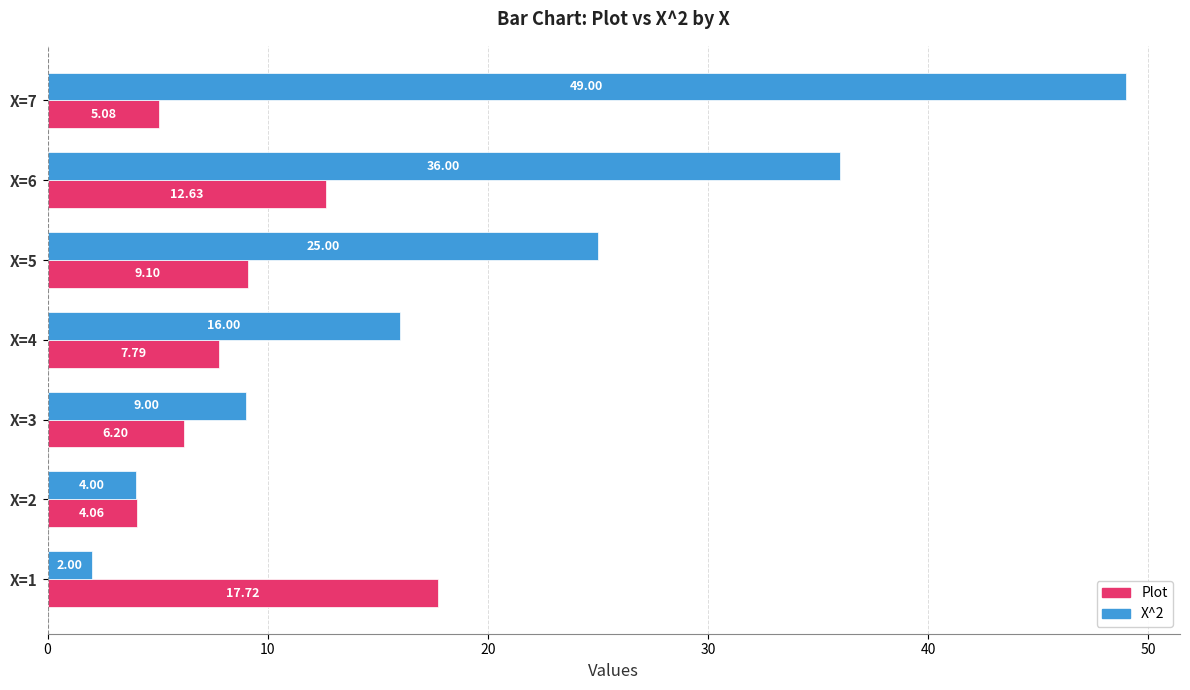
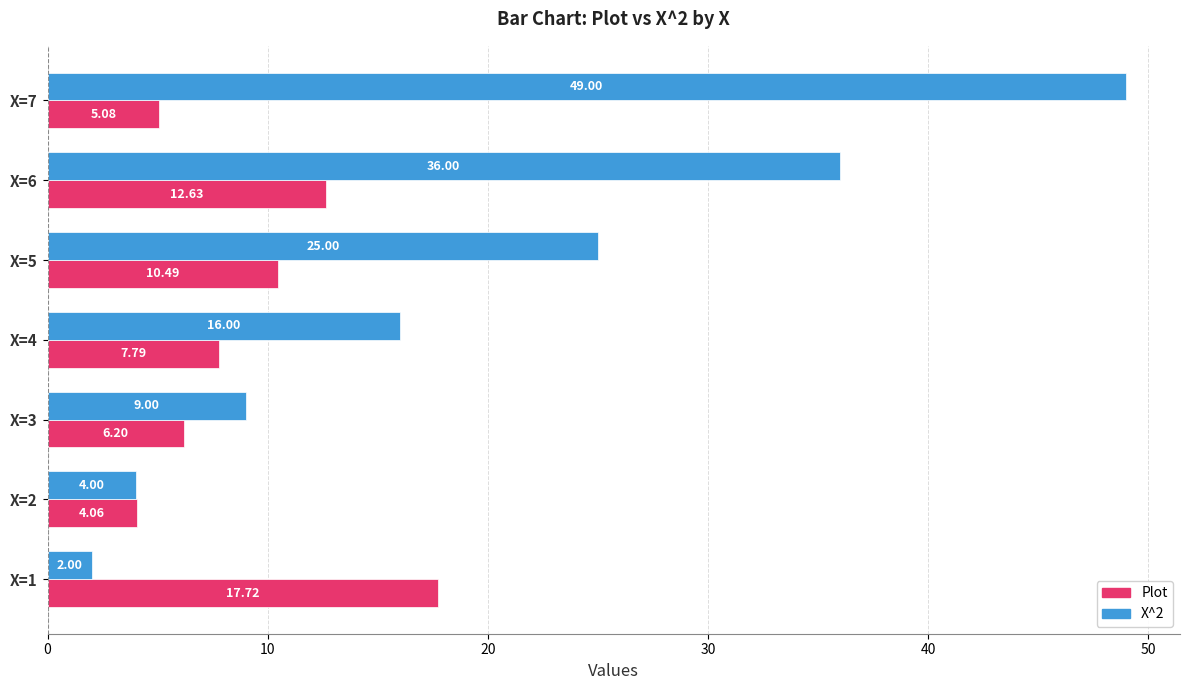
Plot, X=5: 9.10 -> 10.49
